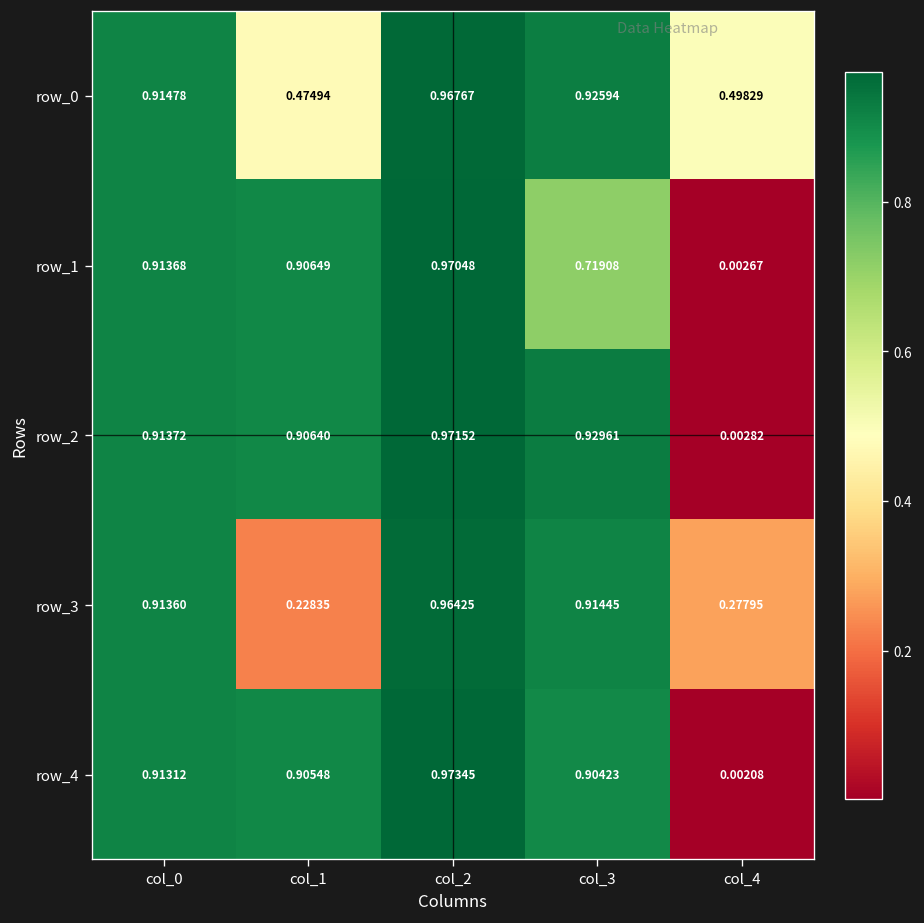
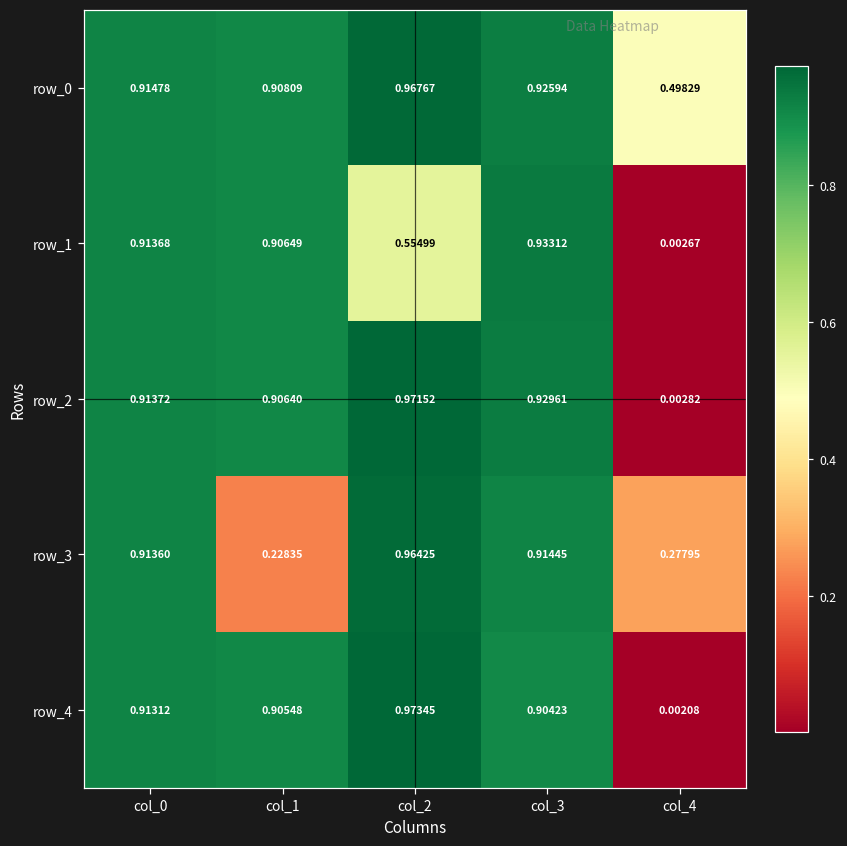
row_0, col_1: 0.47494 -> 0.90809
row_1, col_2: 0.97048 -> 0.55499
row_1, col_3: 0.71908 -> 0.93312
